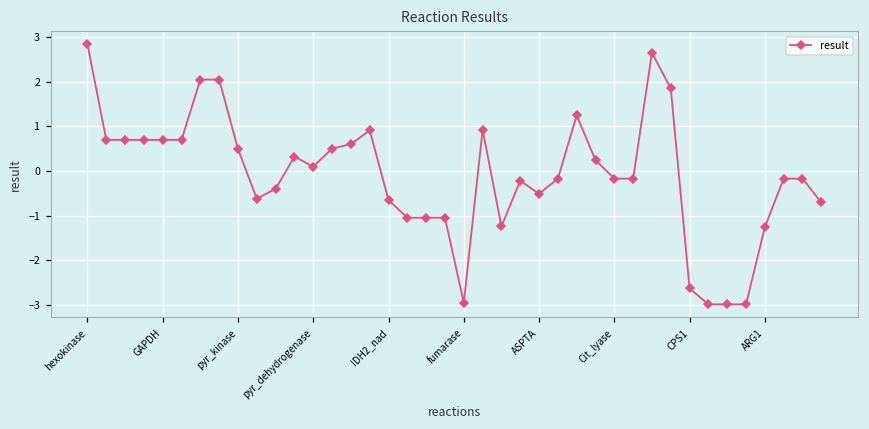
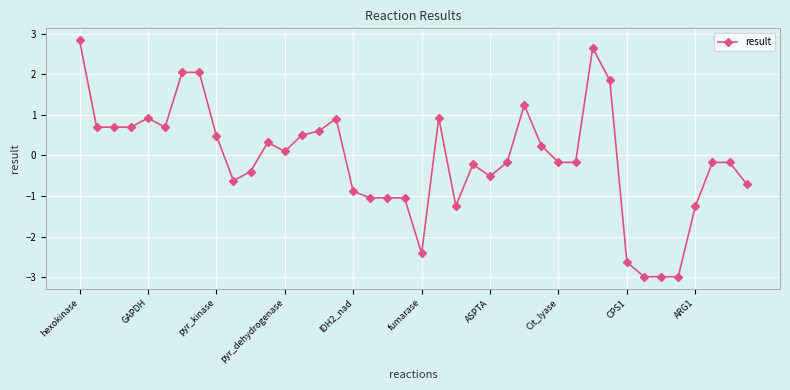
GAPDH: 0.7 -> 0.9
IDH2_nad: -0.7 -> -0.9
fumarase: -3.0 -> -2.4
